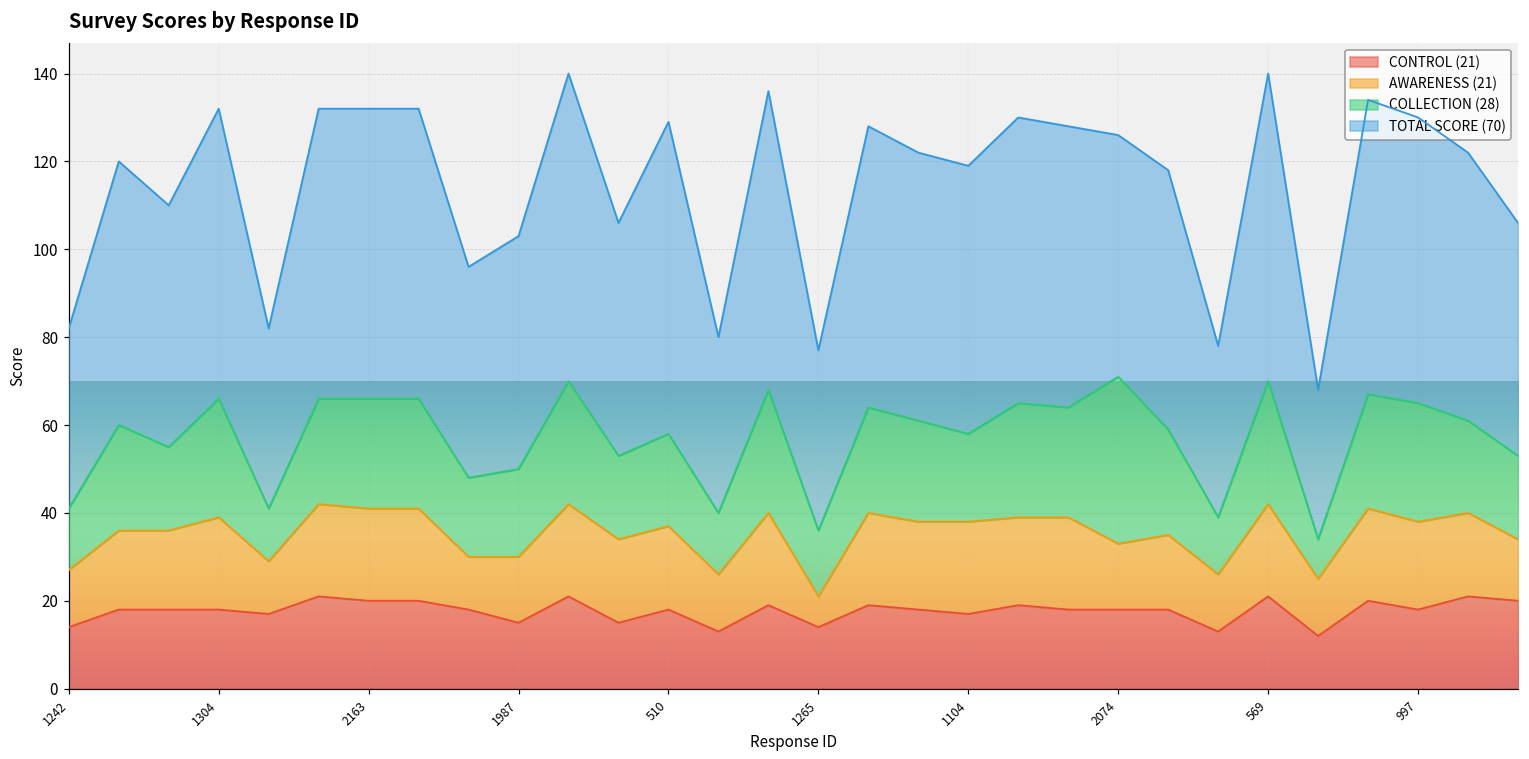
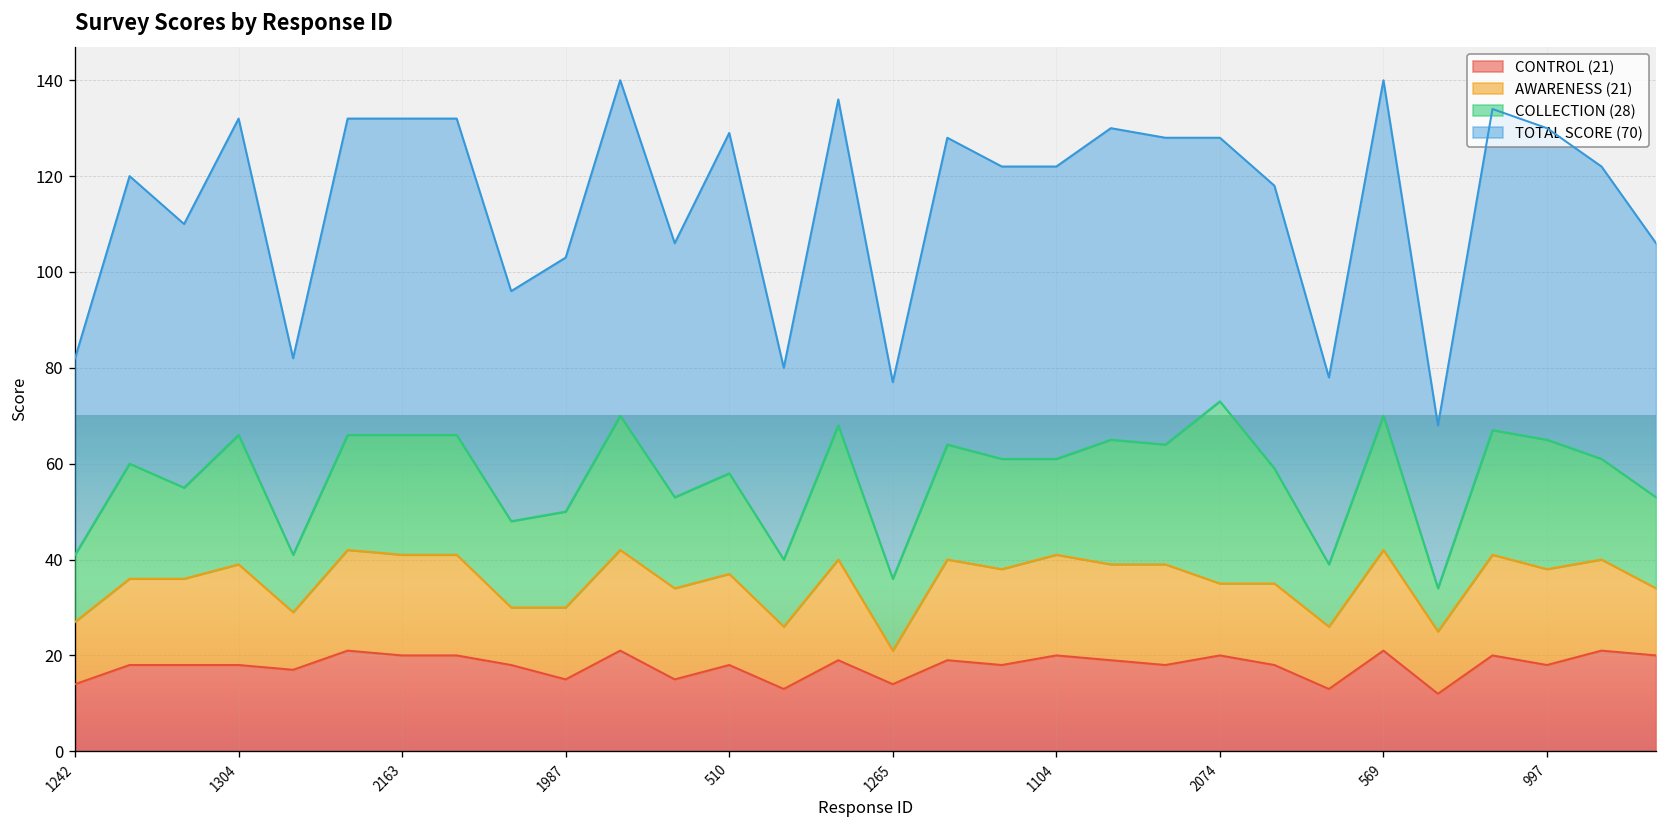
CONTROL (21), 1104: 17 -> 20
CONTROL (21), 2074: 18 -> 20
